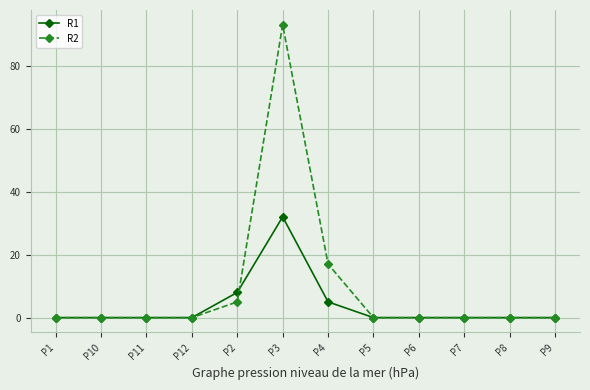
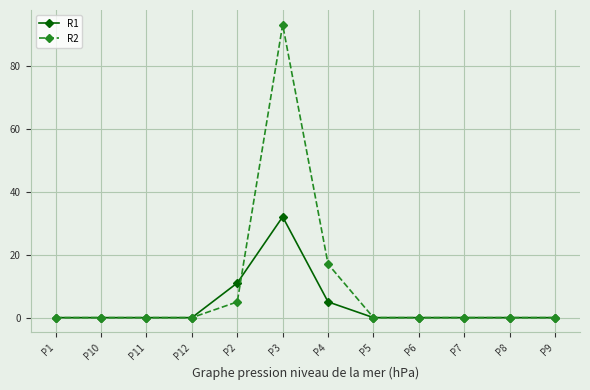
R1, P2: 8 -> 11
